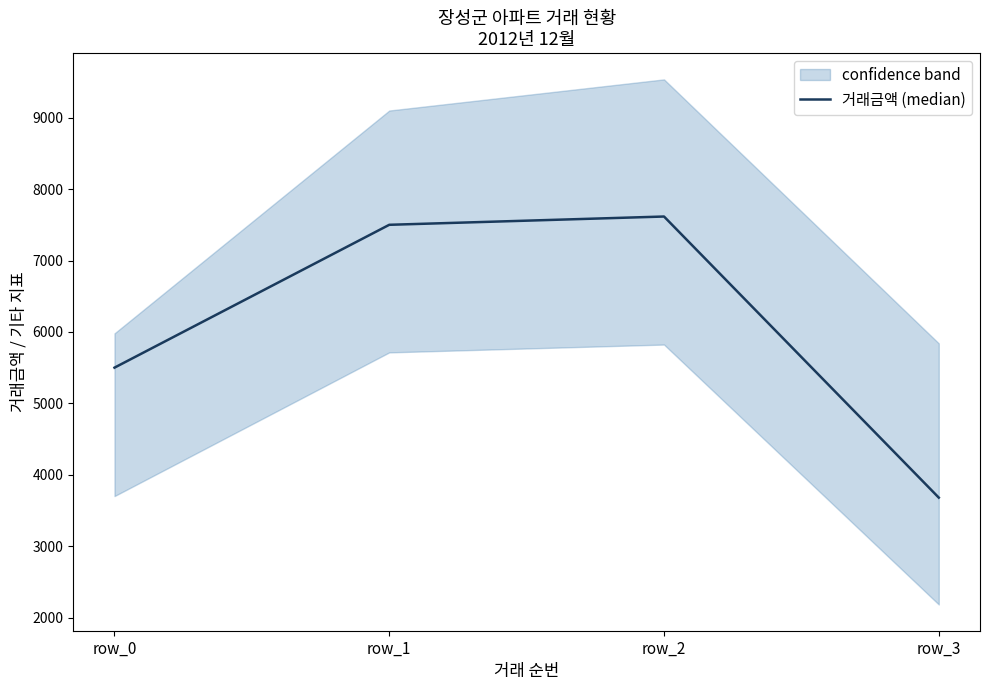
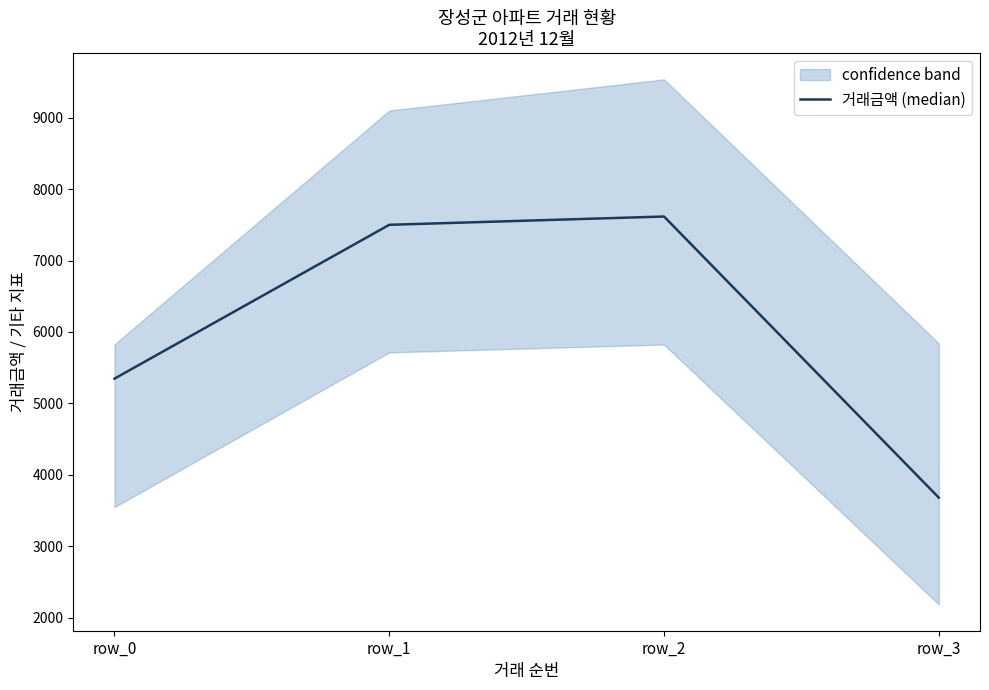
거래금액 (median), row_0: 5500 -> 5300
